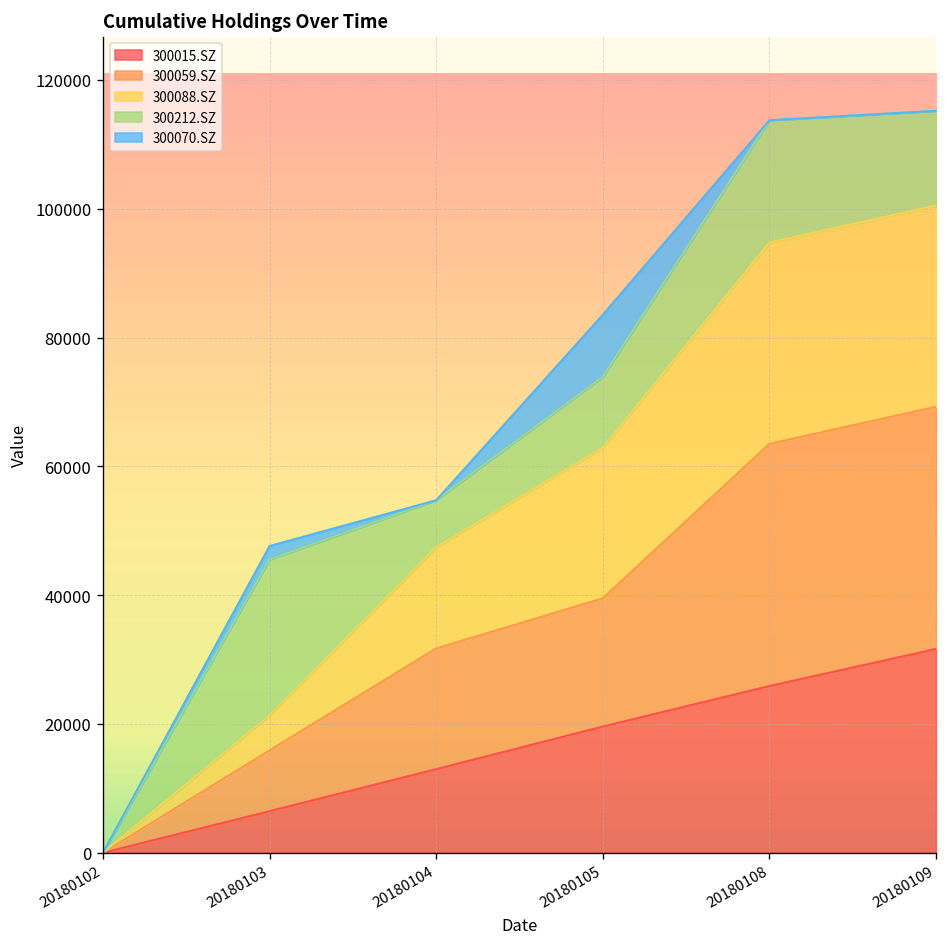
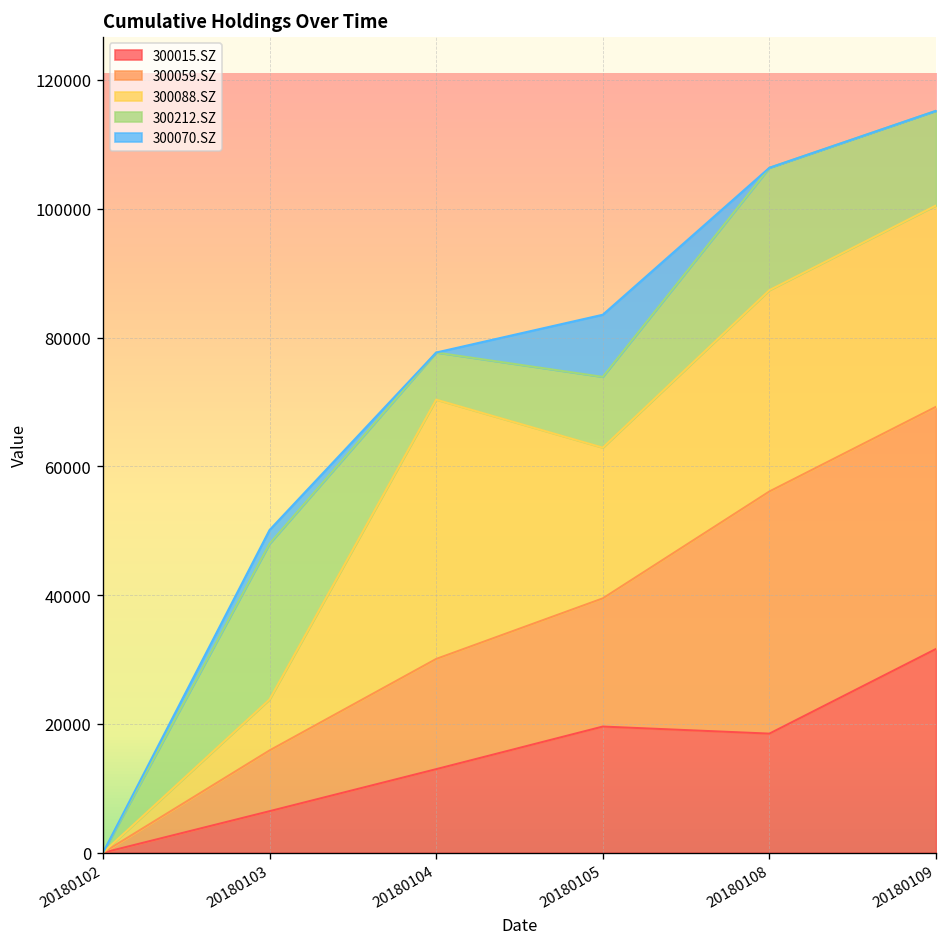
300088.SZ, 20180103: 5000 -> 8000
300059.SZ, 20180104: 19000 -> 17000
300088.SZ, 20180104: 16000 -> 40000
300015.SZ, 20180108: 26000 -> 18000
